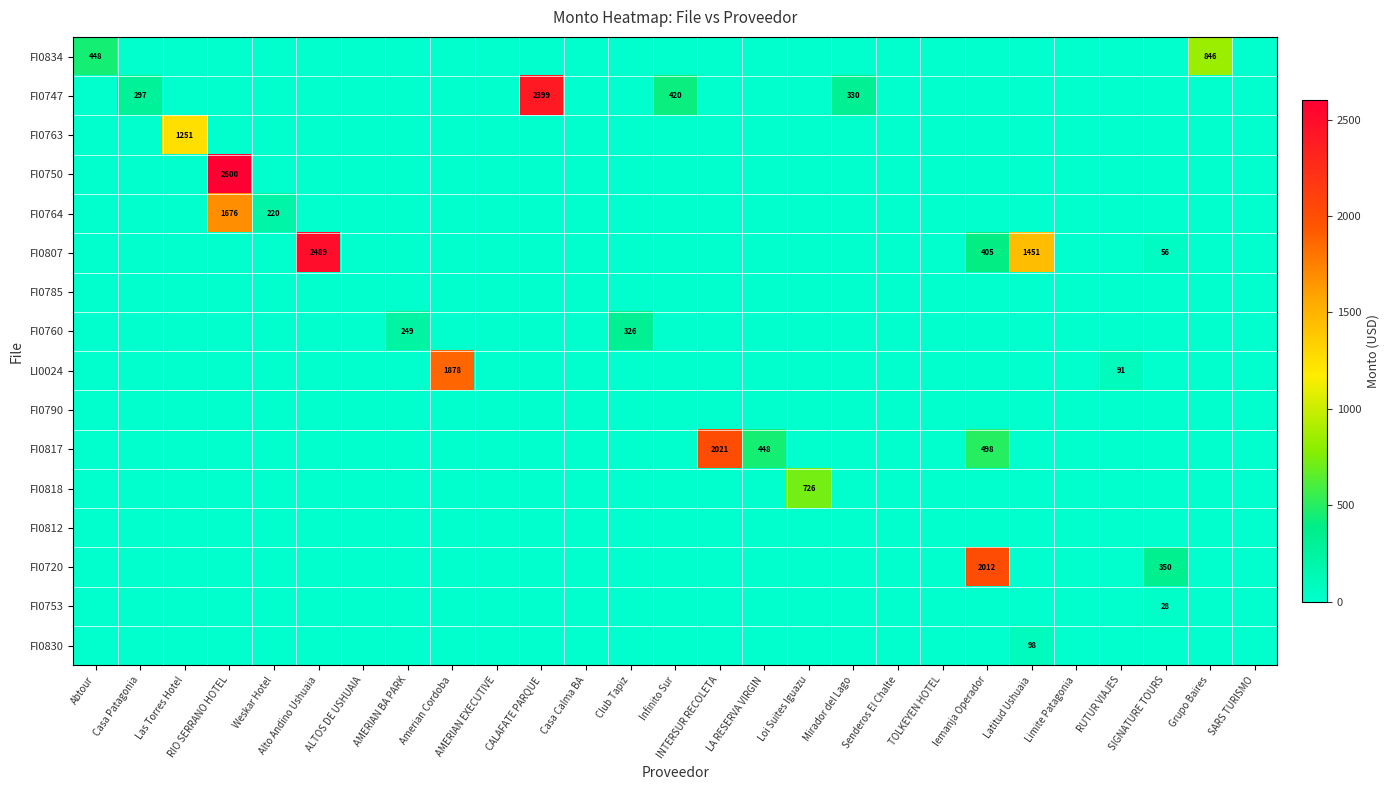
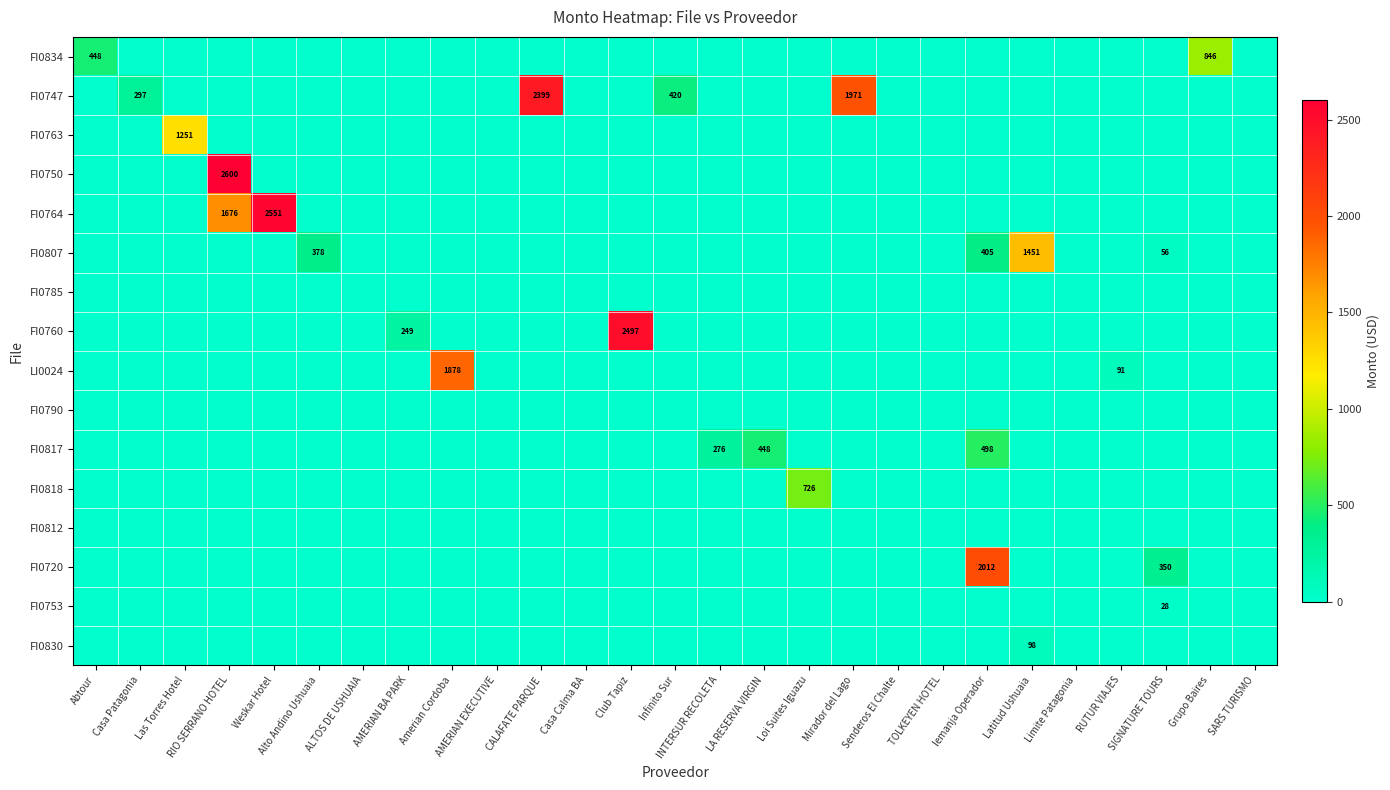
FI0747, Mirador del Lago: 330 -> 1971
FI0764, Weskar Hotel: 220 -> 2551
FI0807, Alto Andino Ushuaia: 2489 -> 378
FI0760, Club Tapiz: 326 -> 2497
FI0817, INTERSUR RECOLETA: 2021 -> 276
